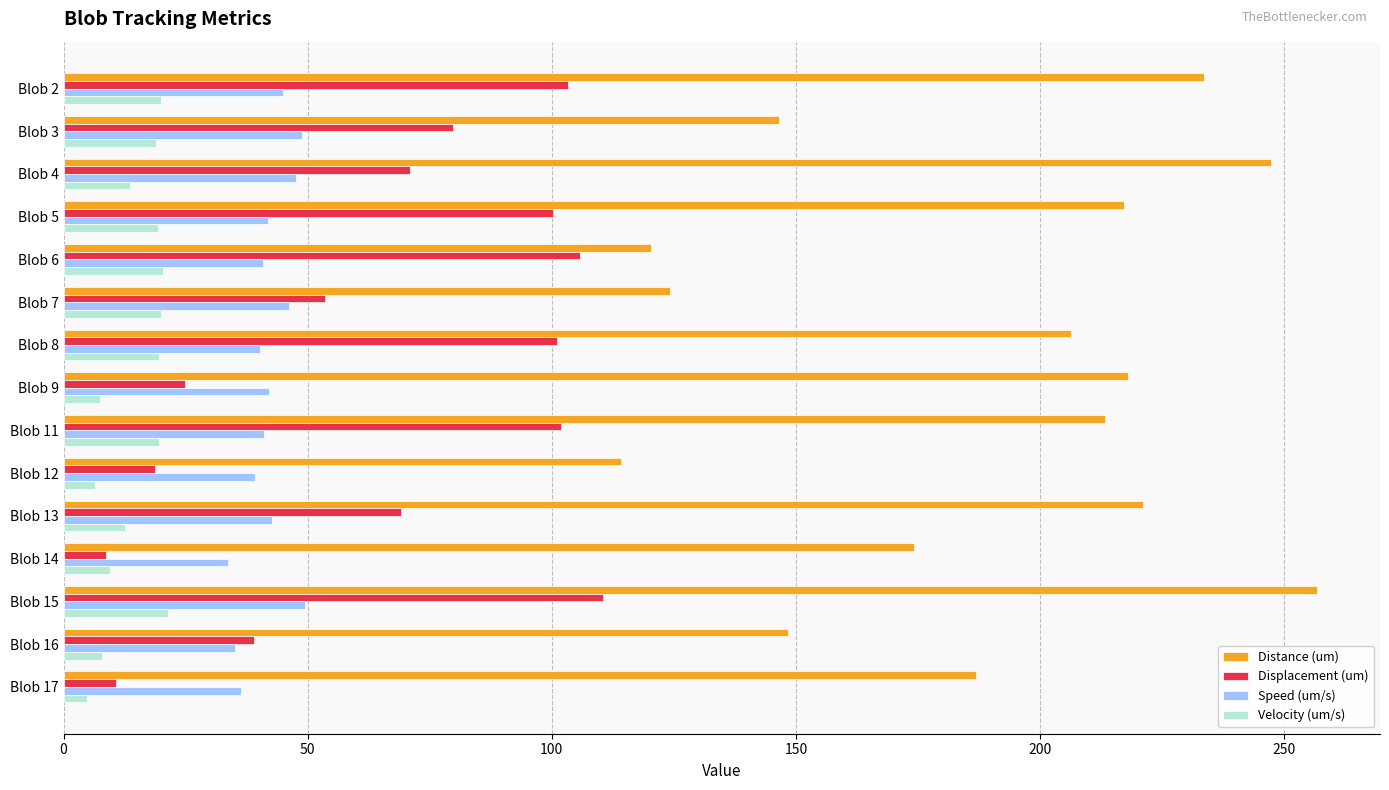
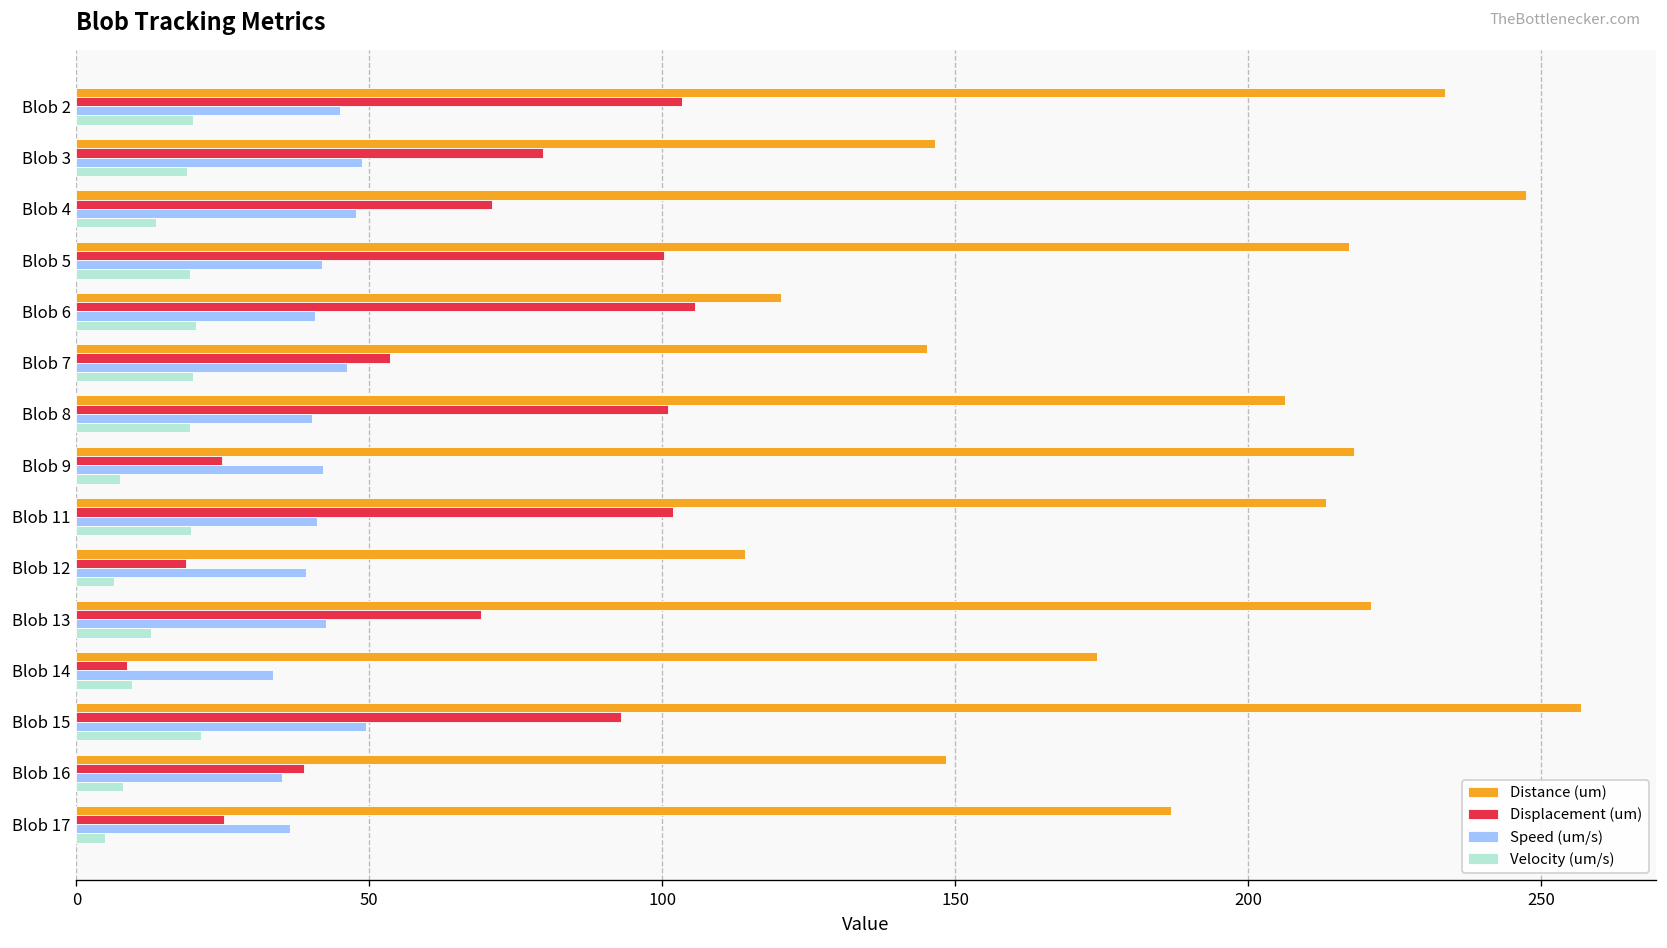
Distance (um), Blob 7: 124 -> 145
Displacement (um), Blob 15: 111 -> 93
Displacement (um), Blob 17: 11 -> 25
